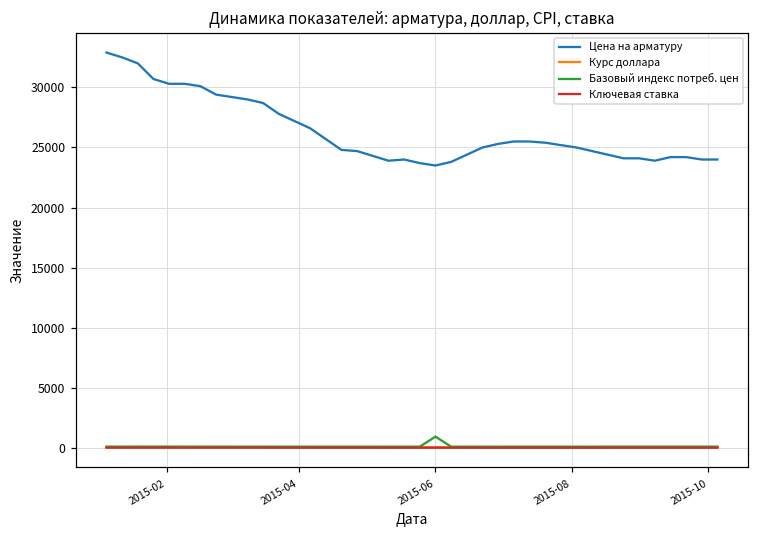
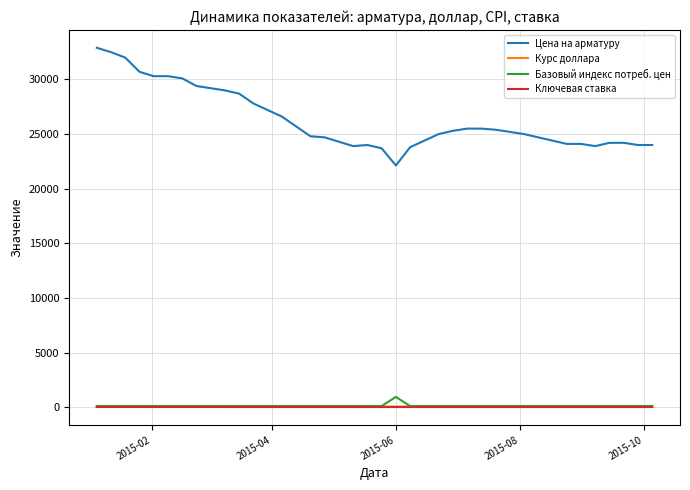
Цена на арматуру, 2015-06: 23500 -> 22100
